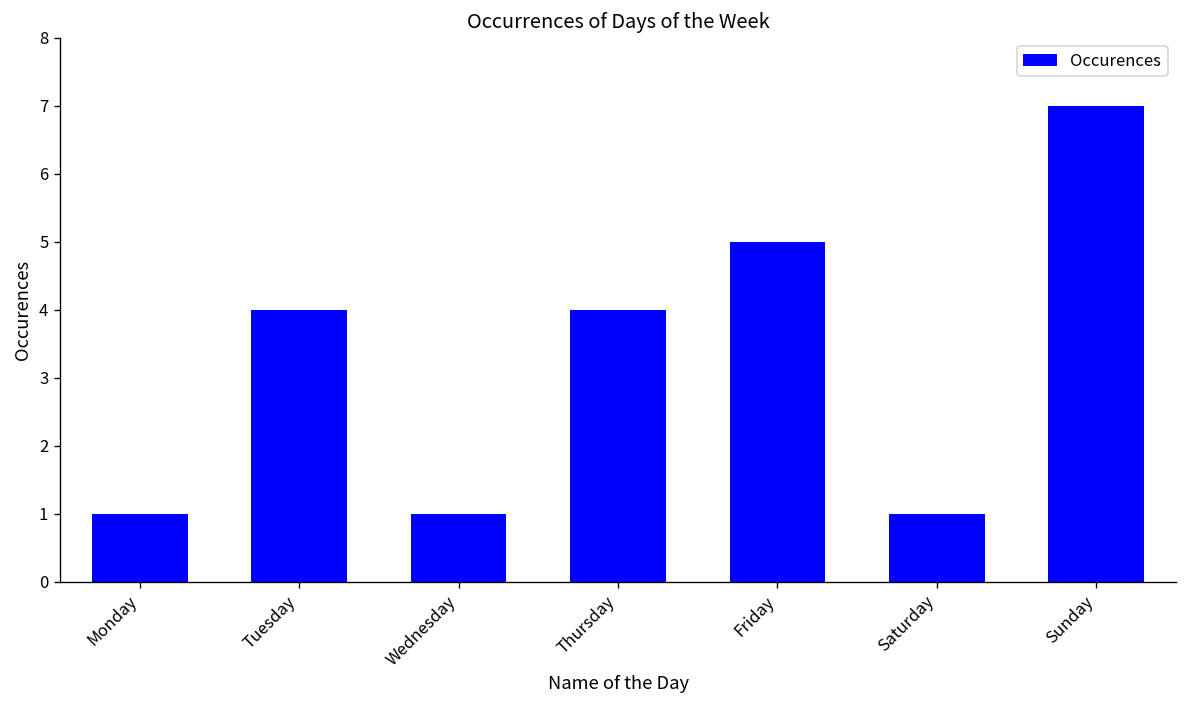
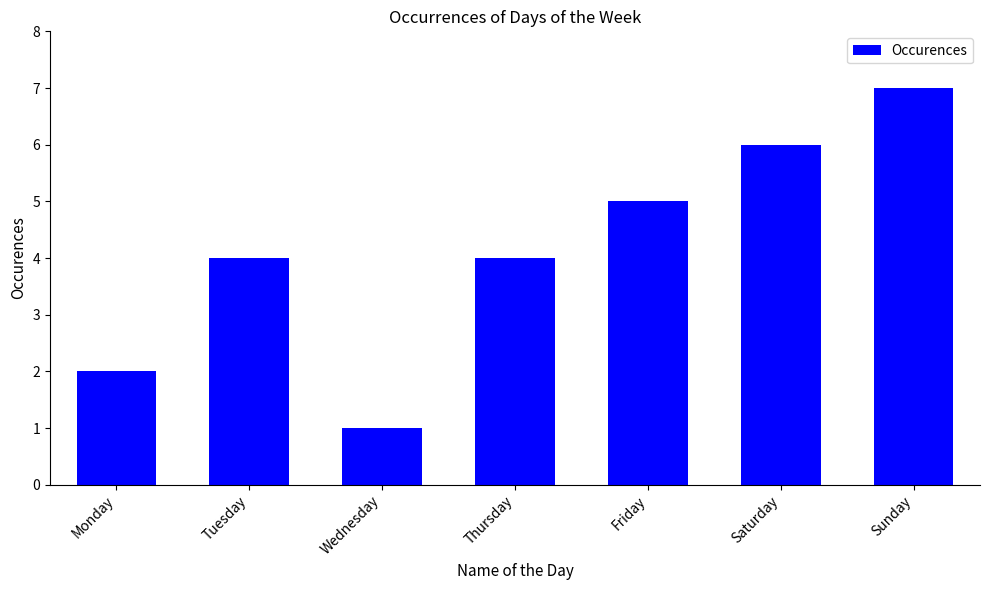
Monday: 1 -> 2
Saturday: 1 -> 6
